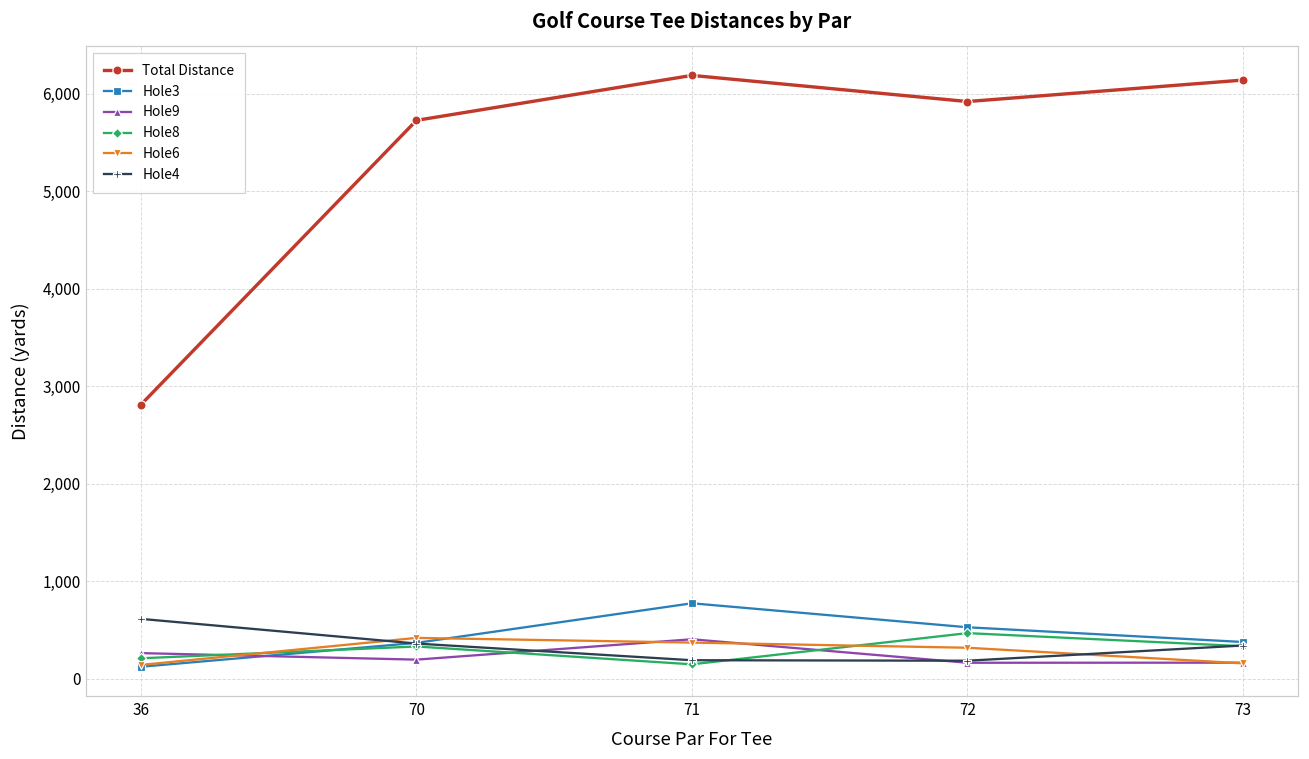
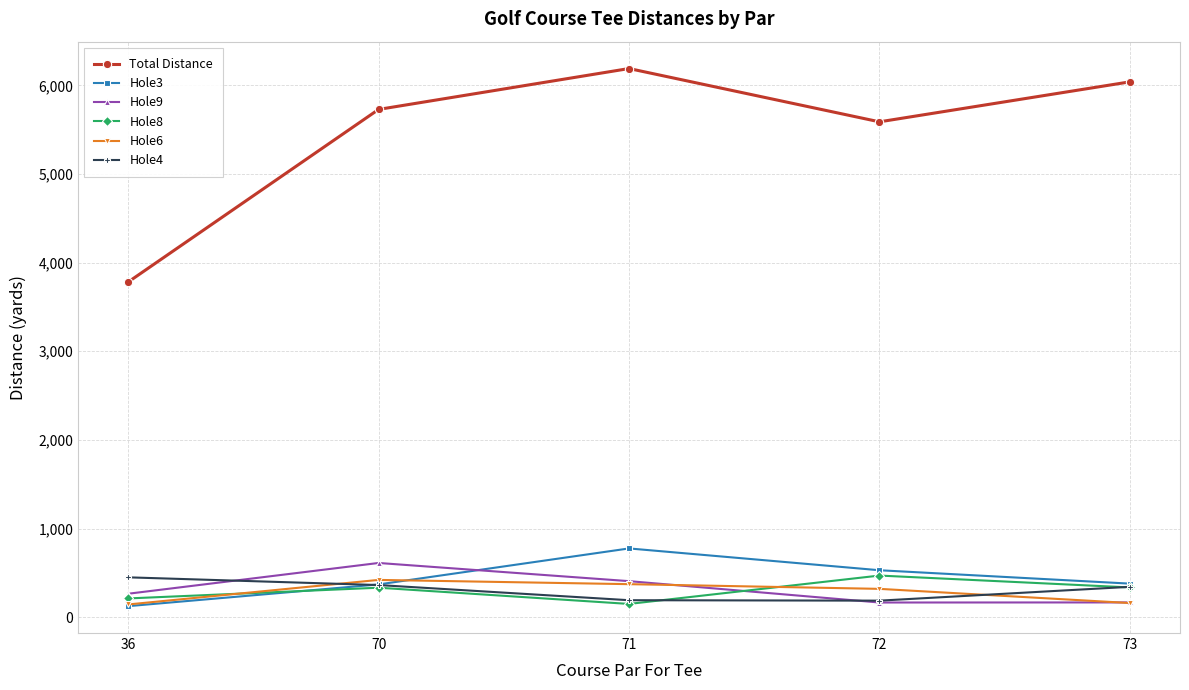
Total Distance, 36: 2,800 -> 3,800
Hole4, 36: 600 -> 500
Hole9, 70: 200 -> 600
Total Distance, 72: 5,900 -> 5,600
Total Distance, 73: 6,100 -> 6,000
